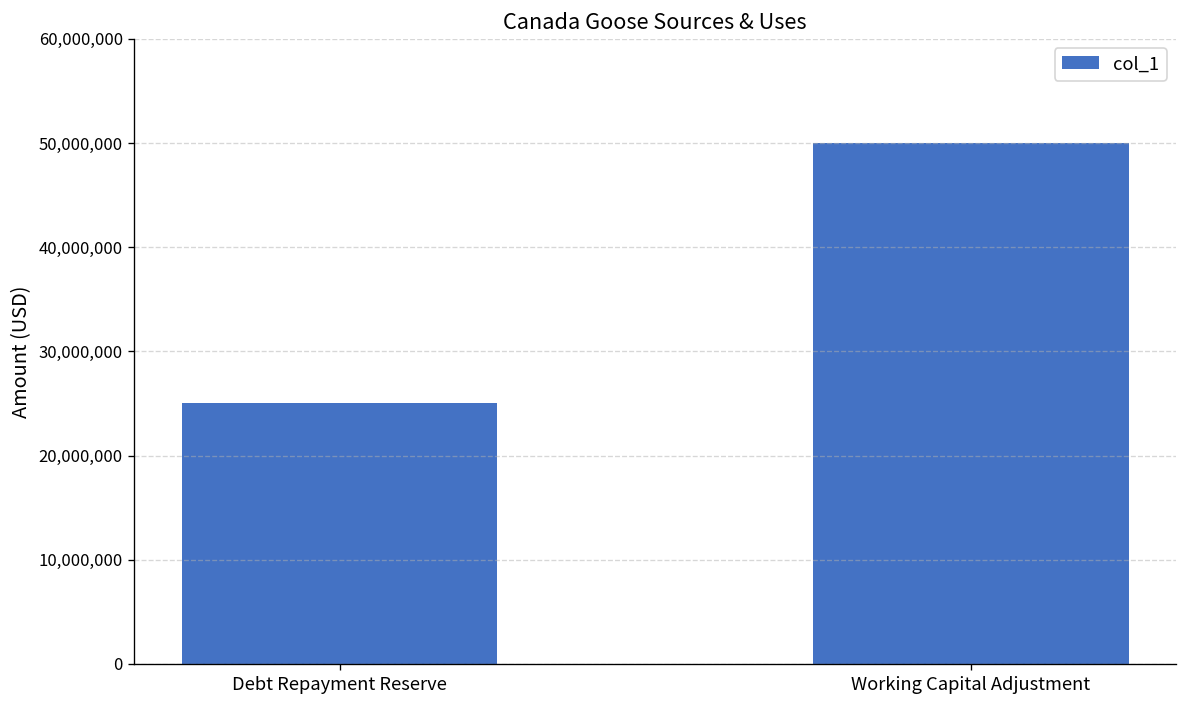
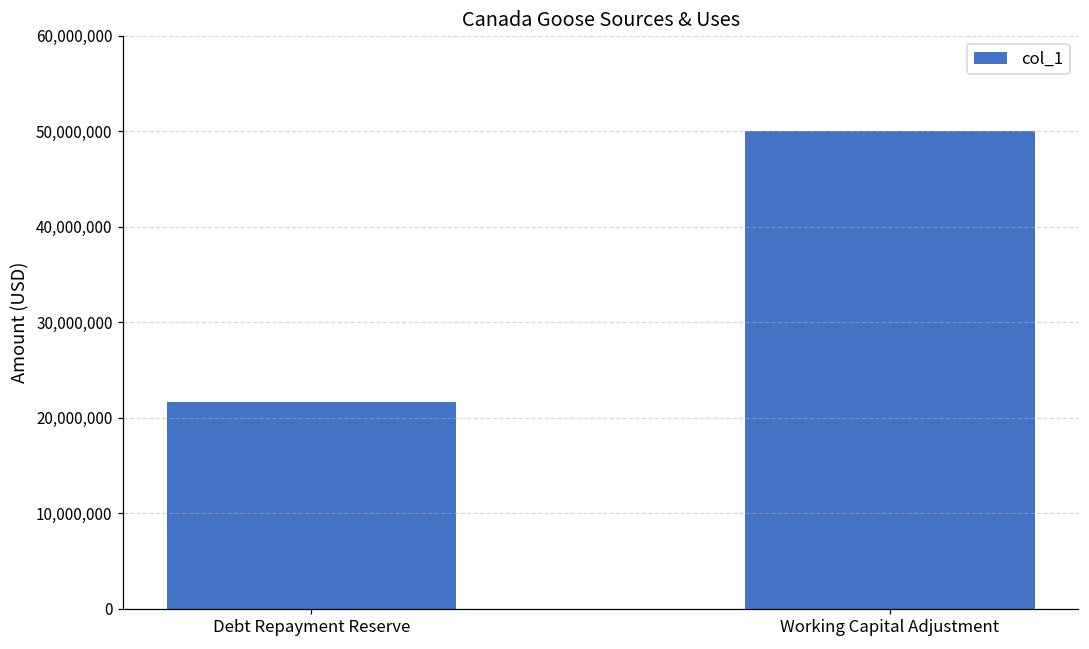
Debt Repayment Reserve: 25,000,000 -> 22,000,000
